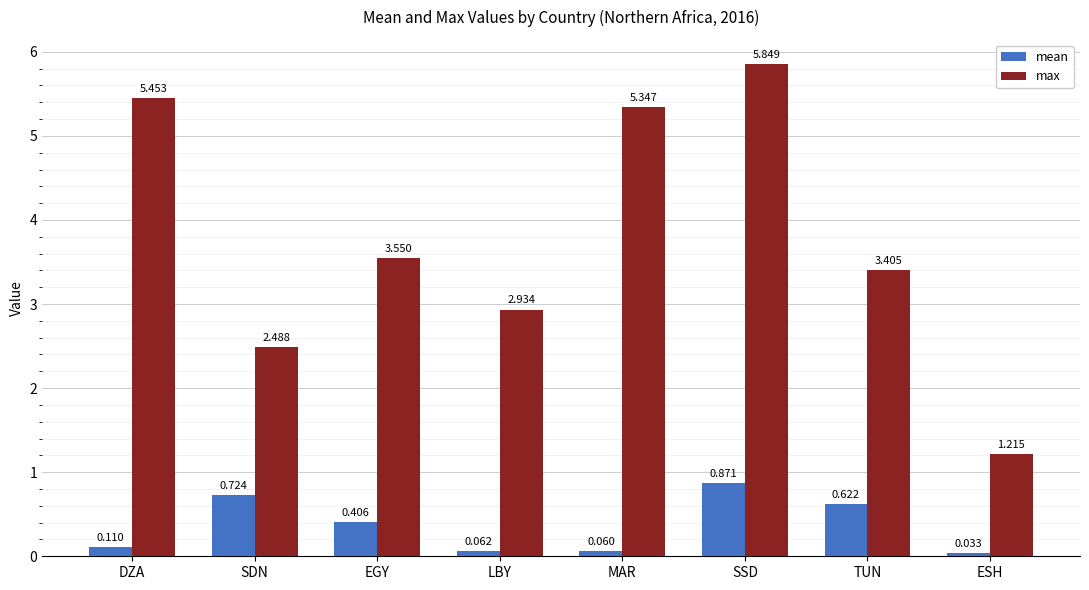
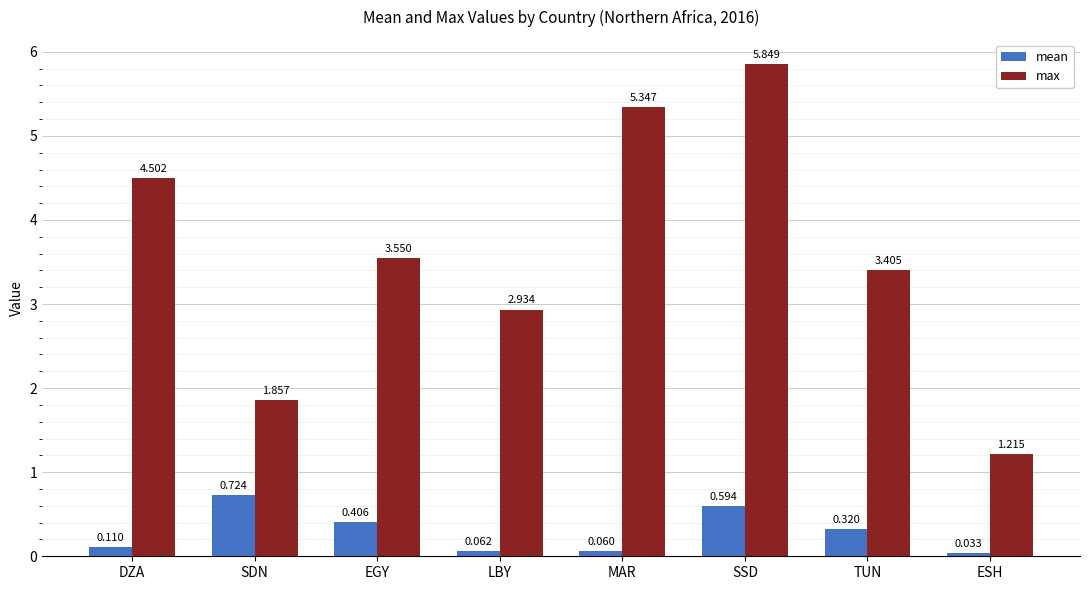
max, DZA: 5.453 -> 4.502
max, SDN: 2.488 -> 1.857
mean, SSD: 0.871 -> 0.594
mean, TUN: 0.622 -> 0.320
